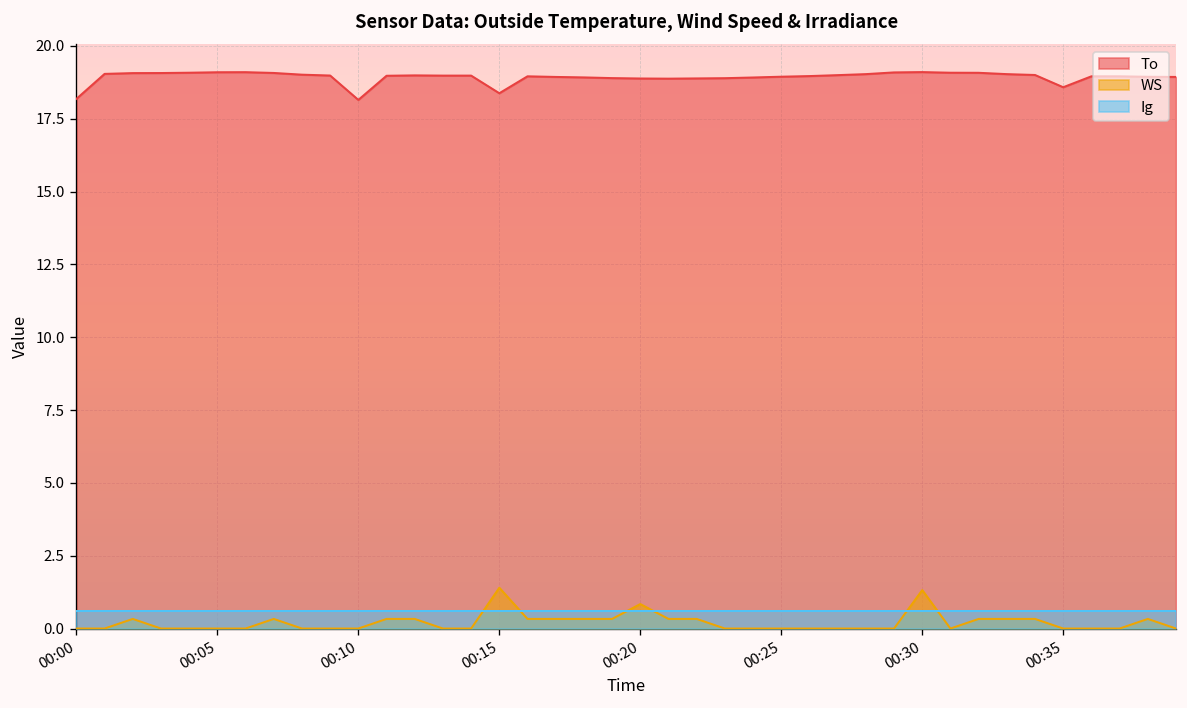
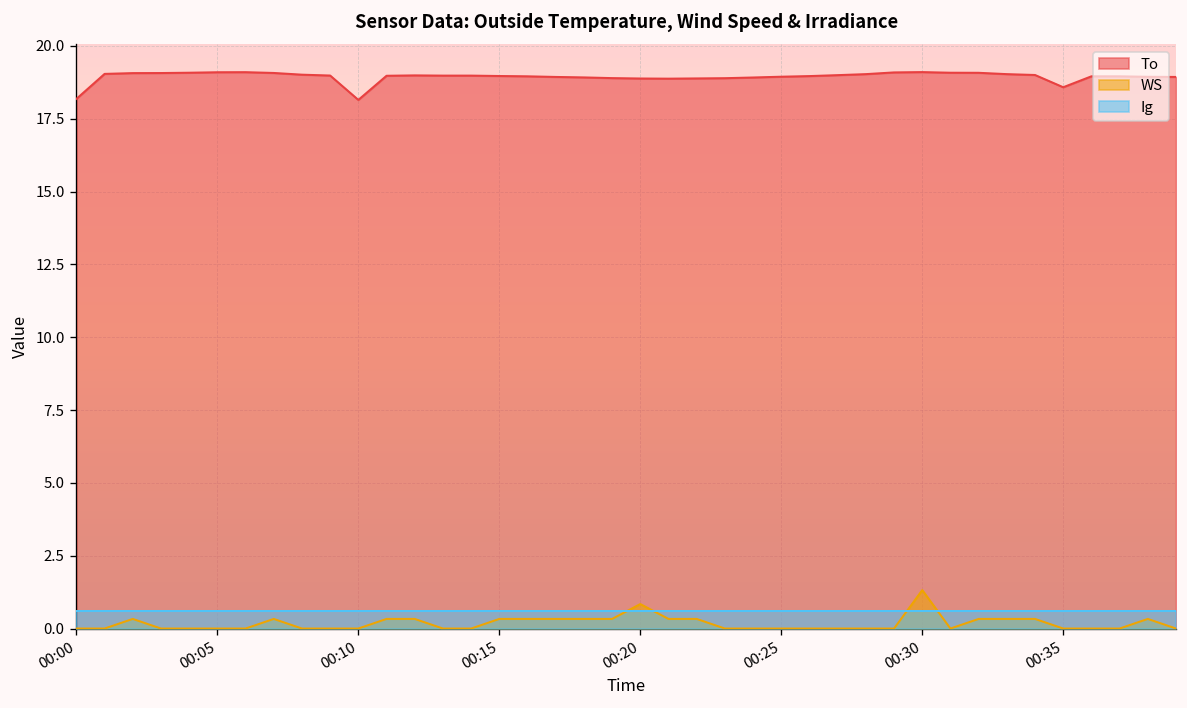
To, 00:15: 18.4 -> 19.0
WS, 00:15: 1.4 -> 0.3
